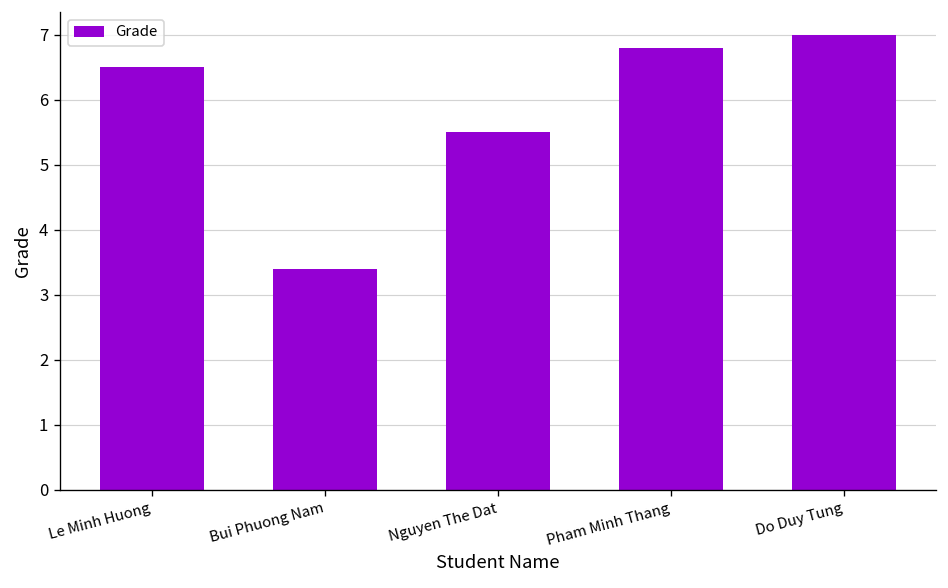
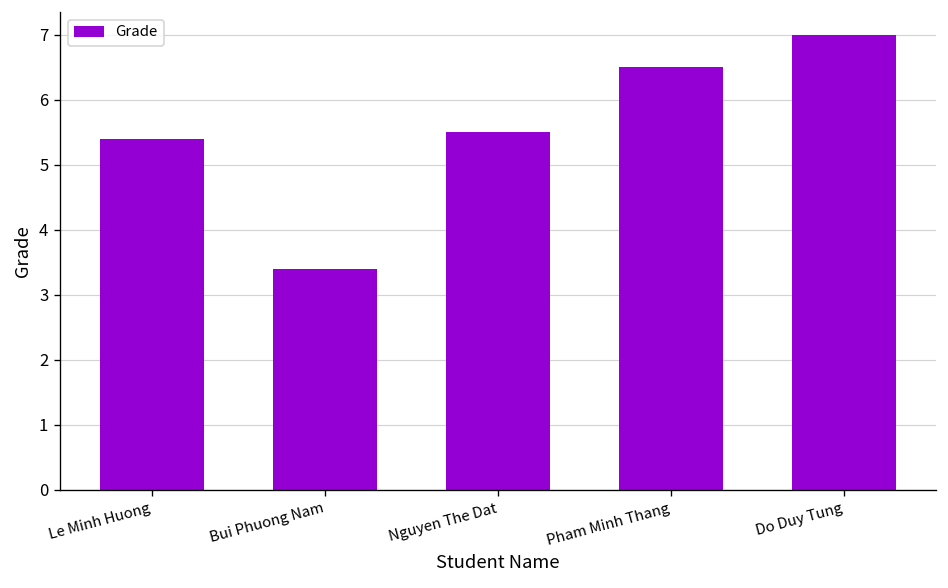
Le Minh Huong: 6.5 -> 5.4
Pham Minh Thang: 6.8 -> 6.5
